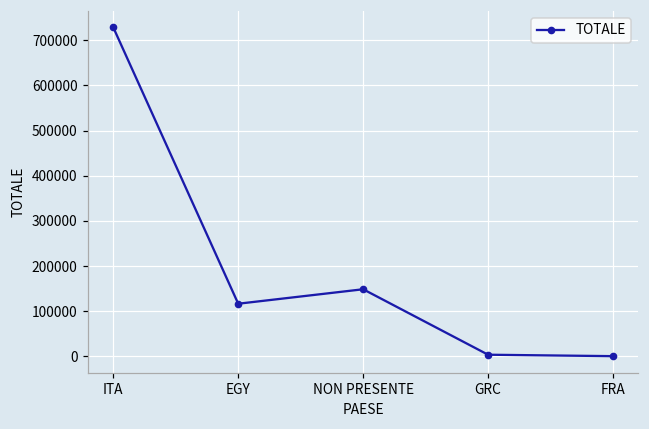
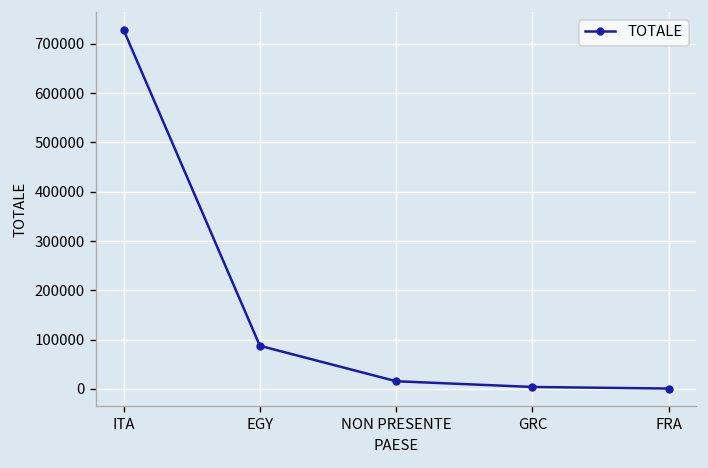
EGY: 120000 -> 90000
NON PRESENTE: 150000 -> 20000
